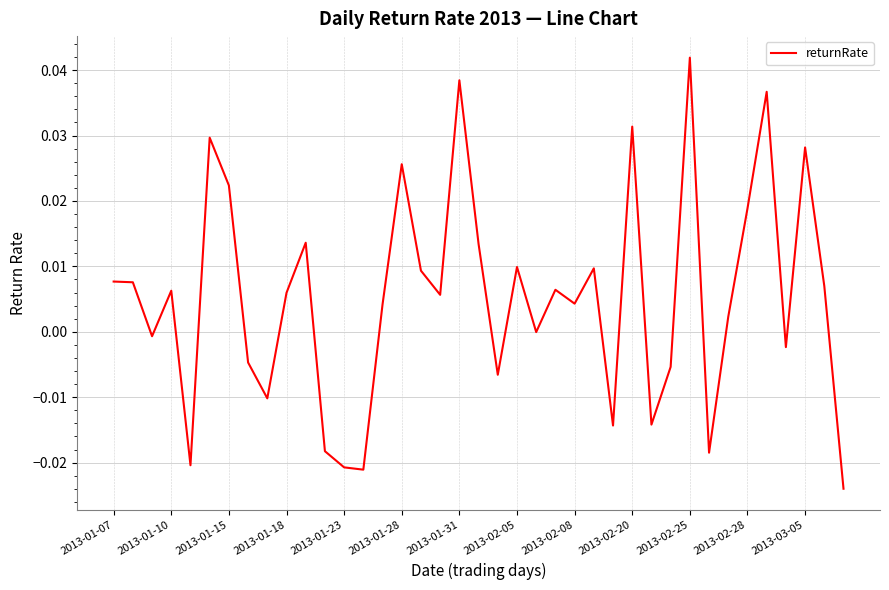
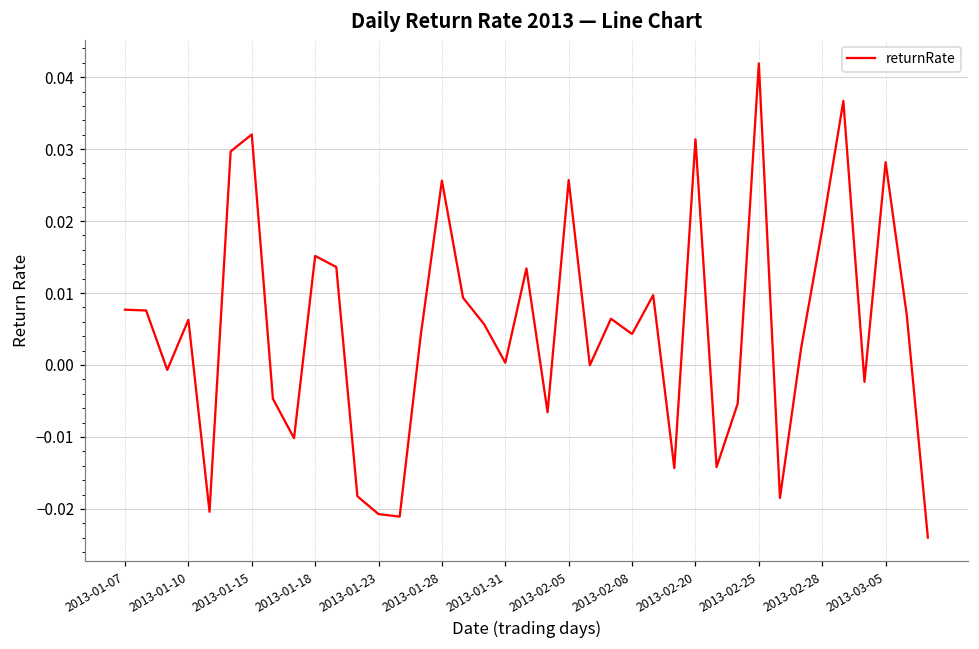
2013-01-15: 0.022 -> 0.032
2013-01-18: 0.006 -> 0.015
2013-01-31: 0.038 -> 0.000
2013-02-05: 0.010 -> 0.026
